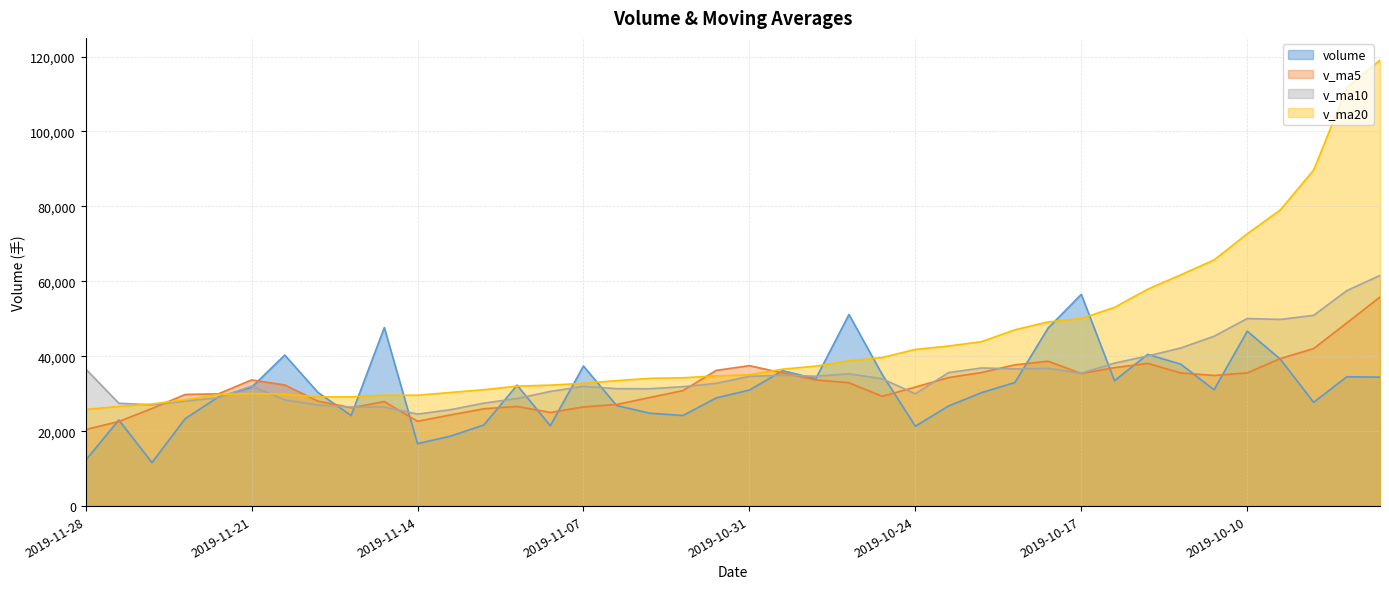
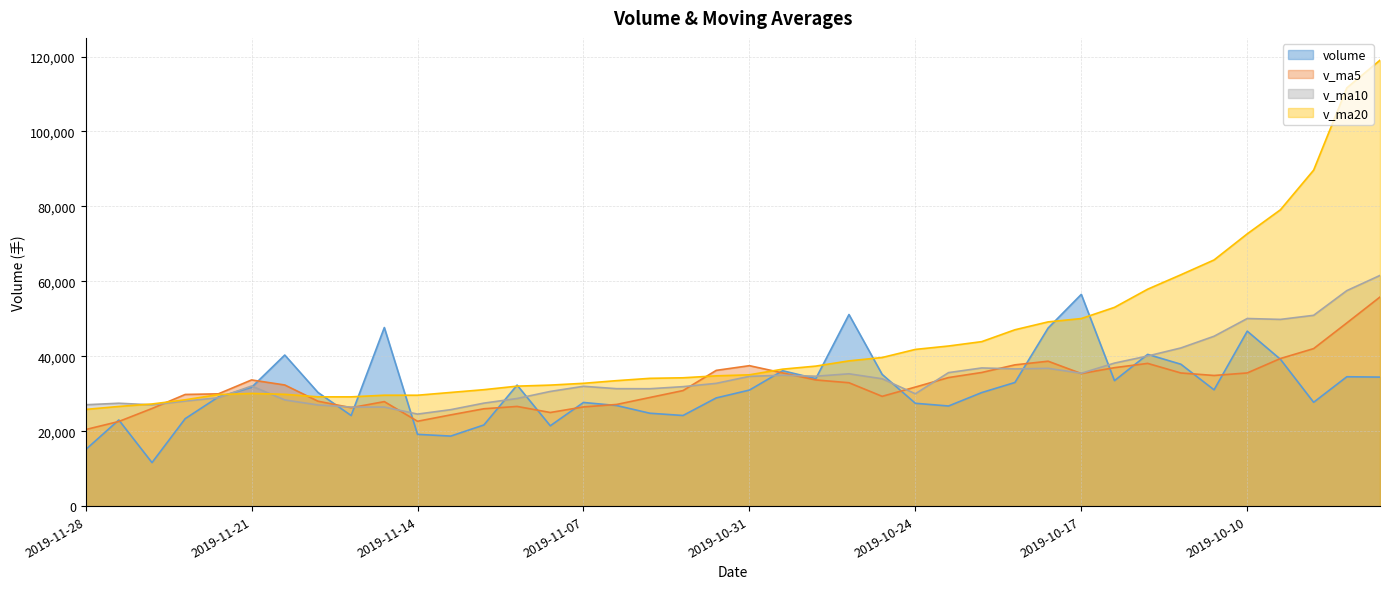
volume, 2019-11-28: 12,000 -> 15,000
v_ma10, 2019-11-28: 37,000 -> 27,000
volume, 2019-11-14: 17,000 -> 19,000
volume, 2019-11-07: 37,000 -> 28,000
volume, 2019-10-24: 21,000 -> 27,000
